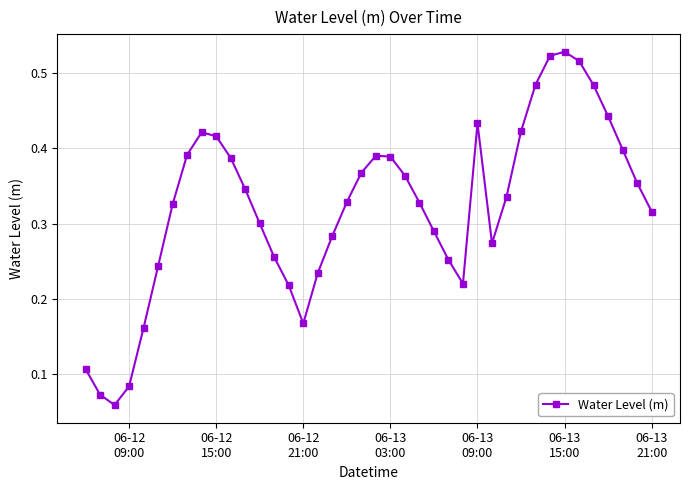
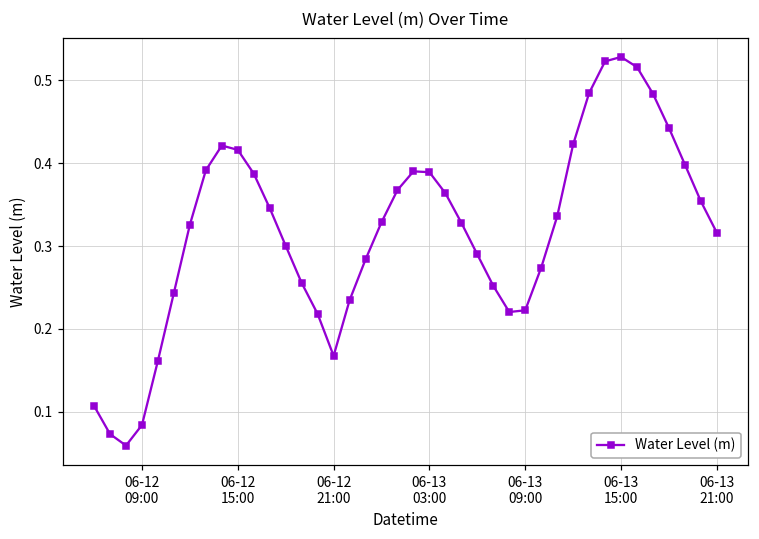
06-13 09:00: 0.43 -> 0.22
